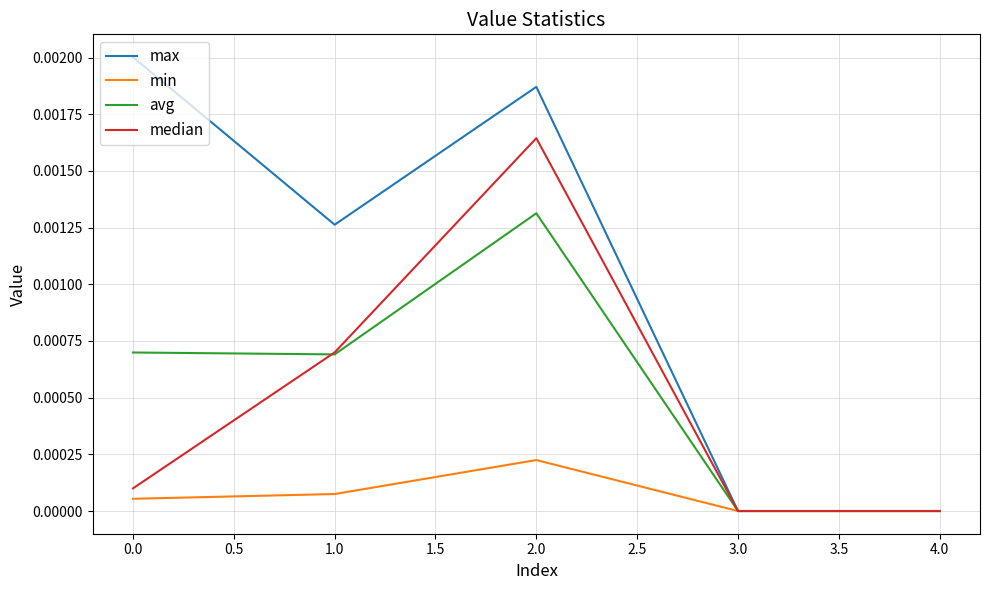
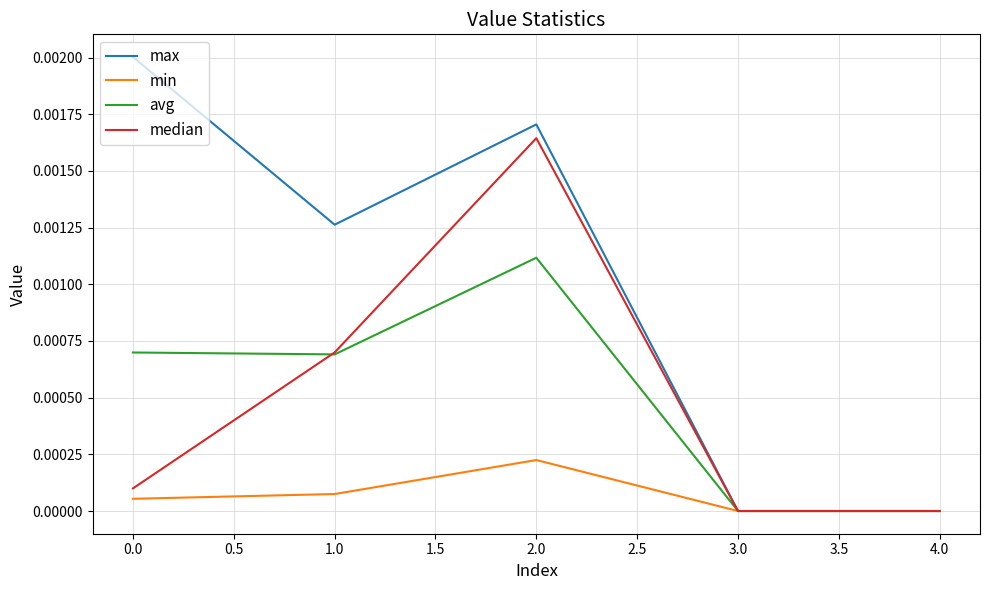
max, 2.0: 0.00187 -> 0.00171
avg, 2.0: 0.00131 -> 0.00112
